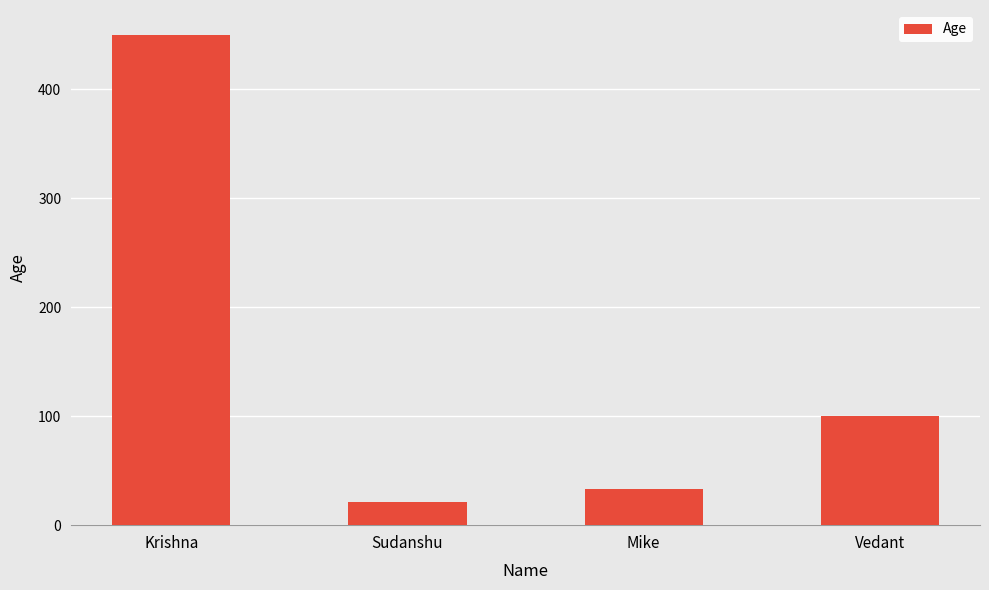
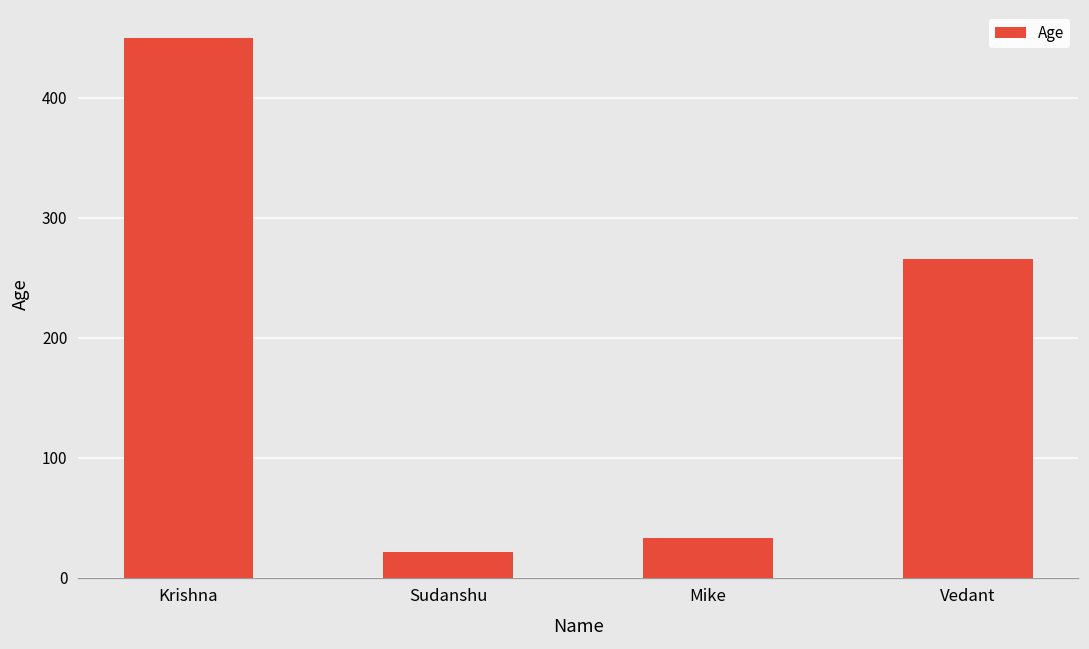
Vedant: 100 -> 266
